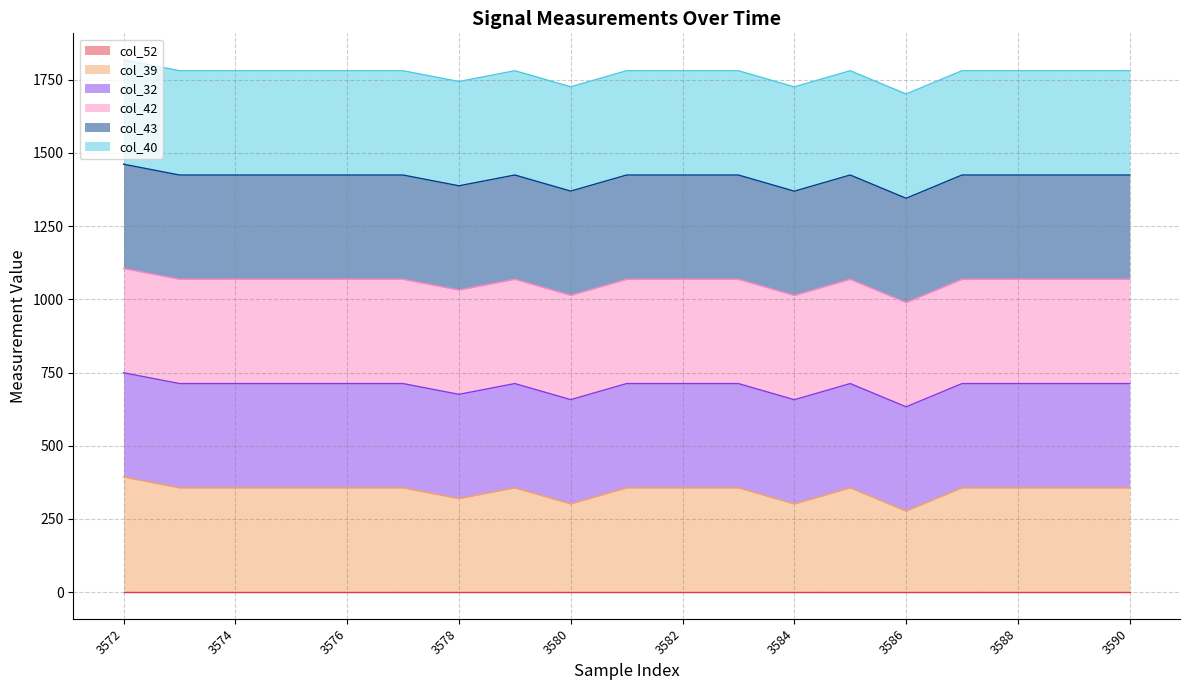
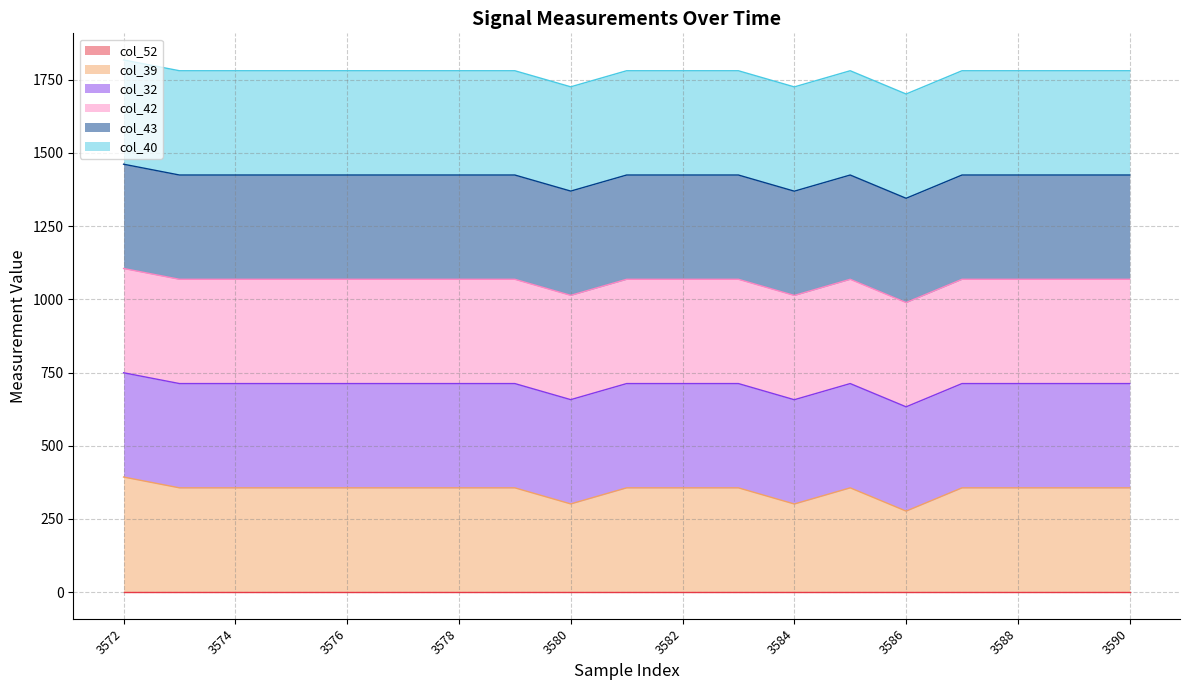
col_39, 3578: 320 -> 360
